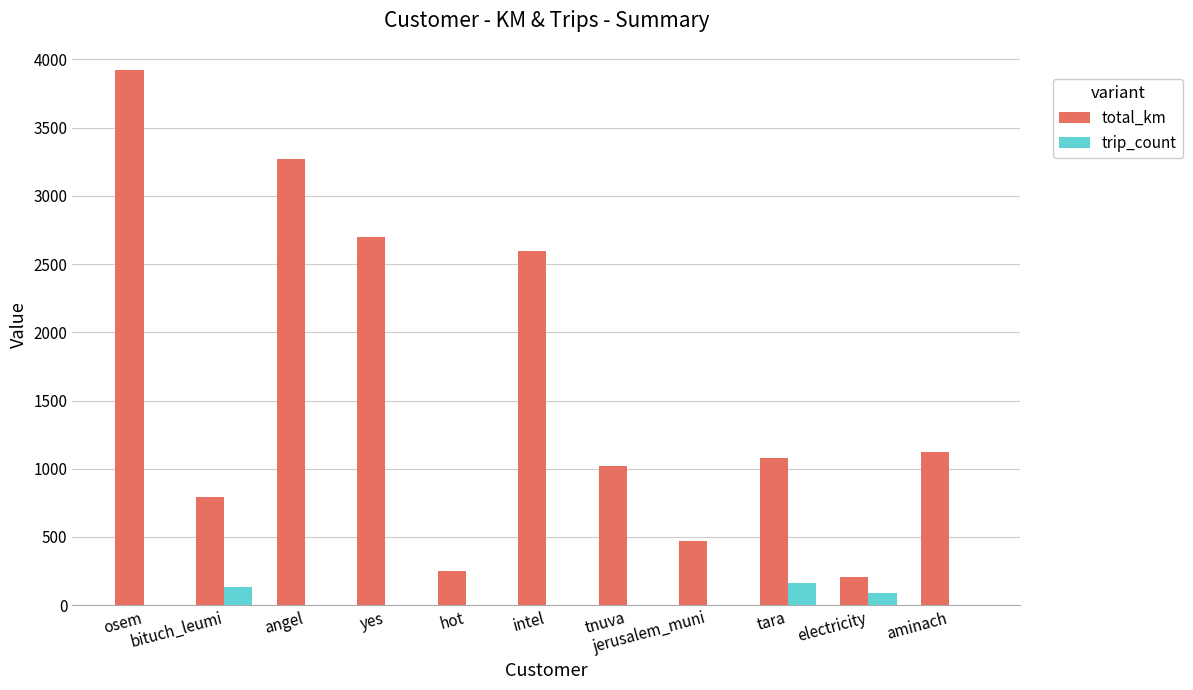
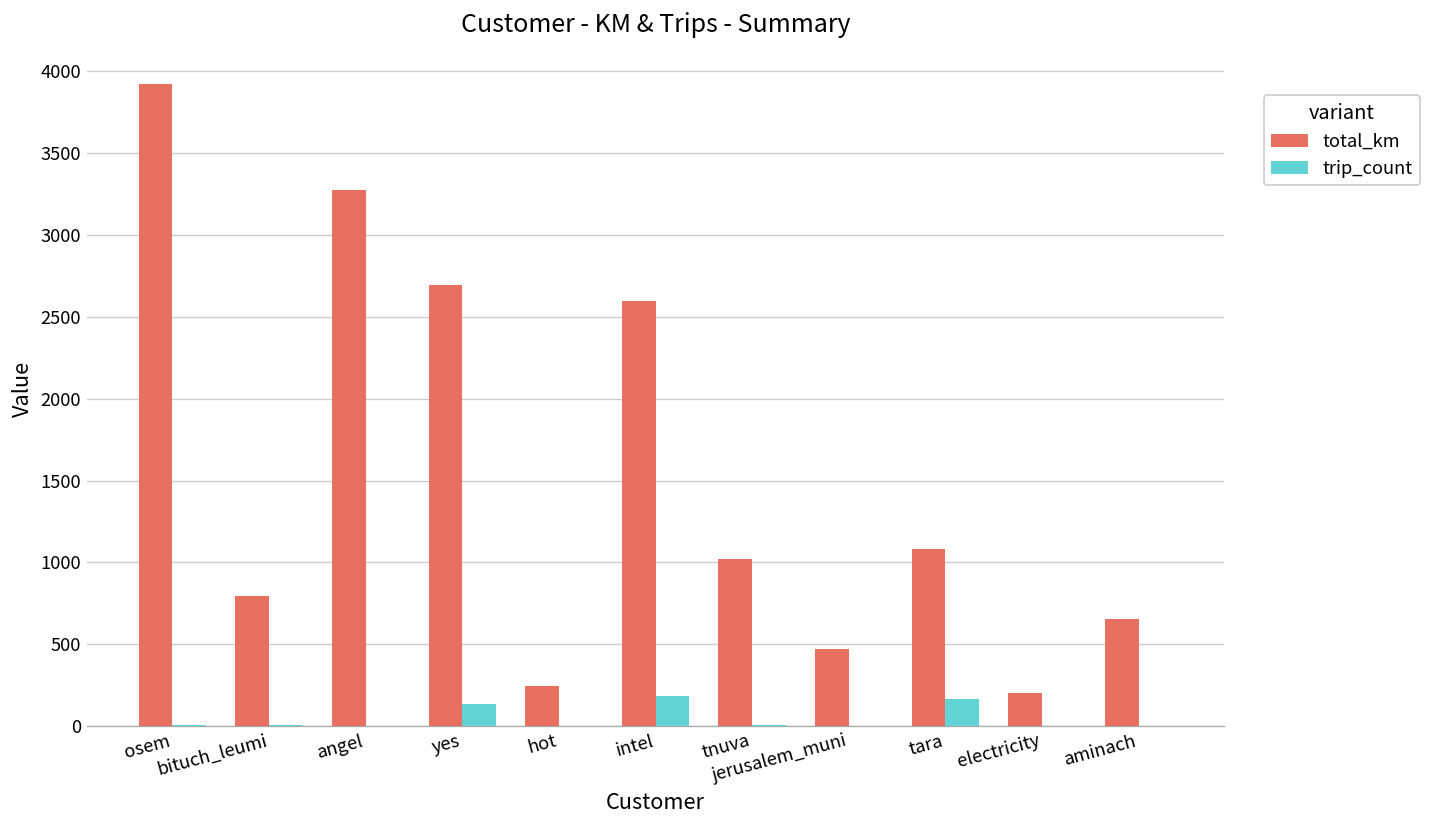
trip_count, bituch_leumi: 130 -> 10
trip_count, yes: 0 -> 140
trip_count, intel: 0 -> 180
trip_count, electricity: 90 -> 0
total_km, aminach: 1120 -> 660
